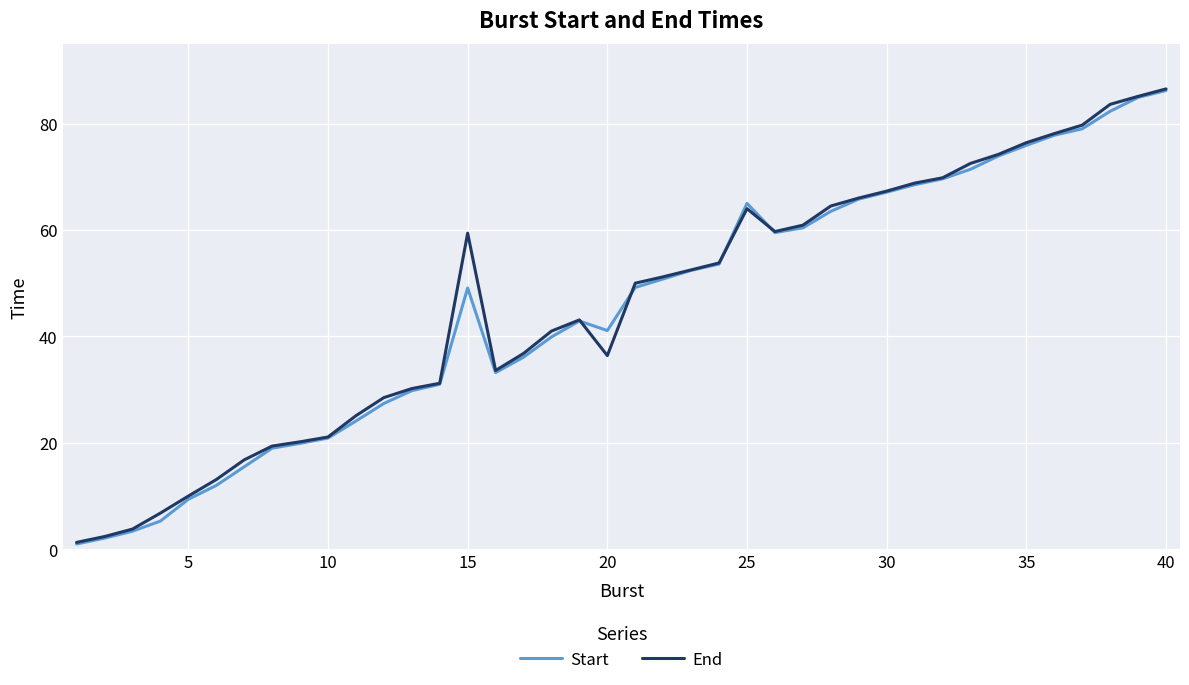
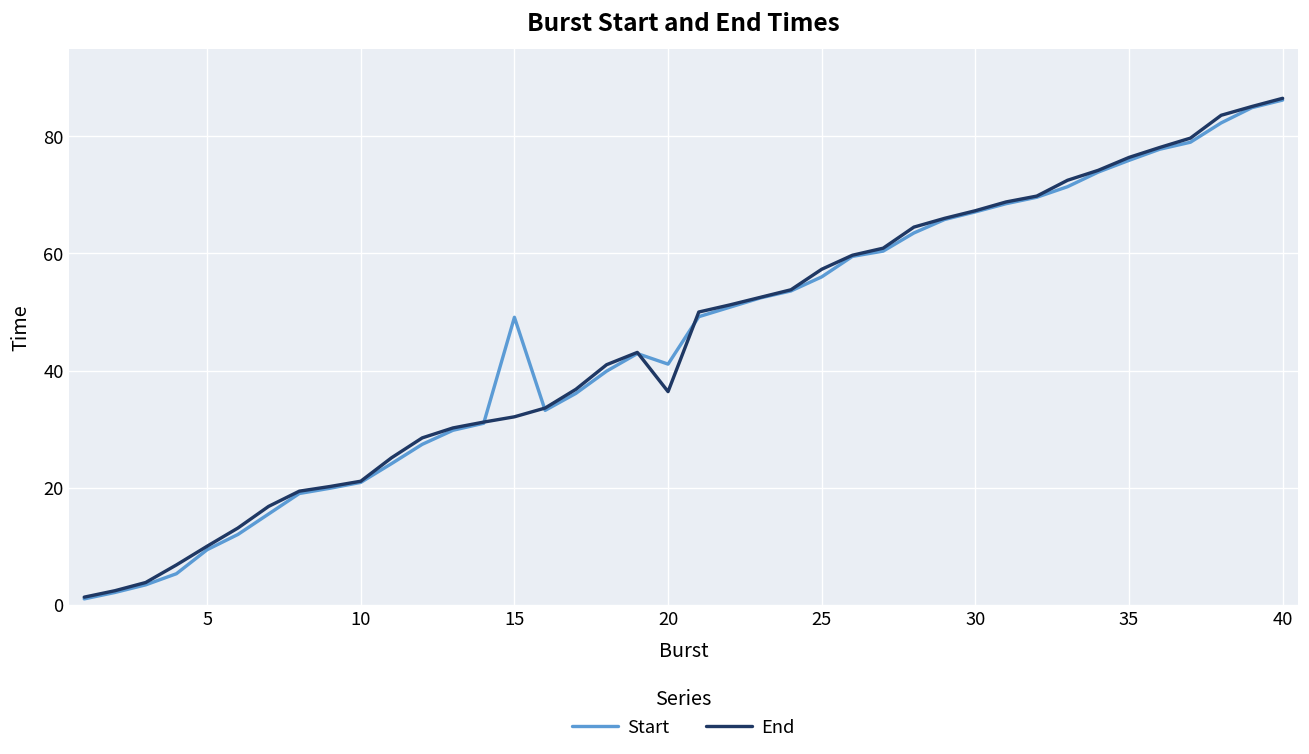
End, 15: 59 -> 32
Start, 25: 65 -> 56
End, 25: 64 -> 57
